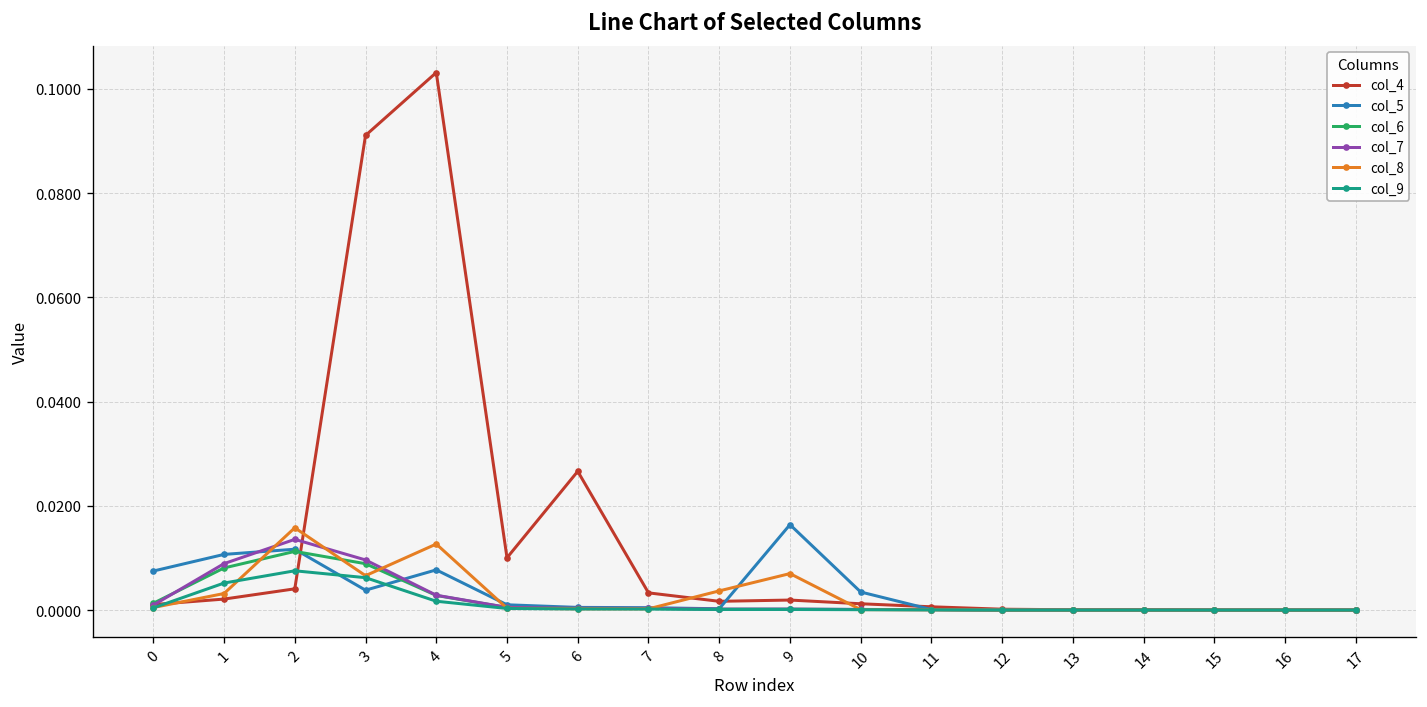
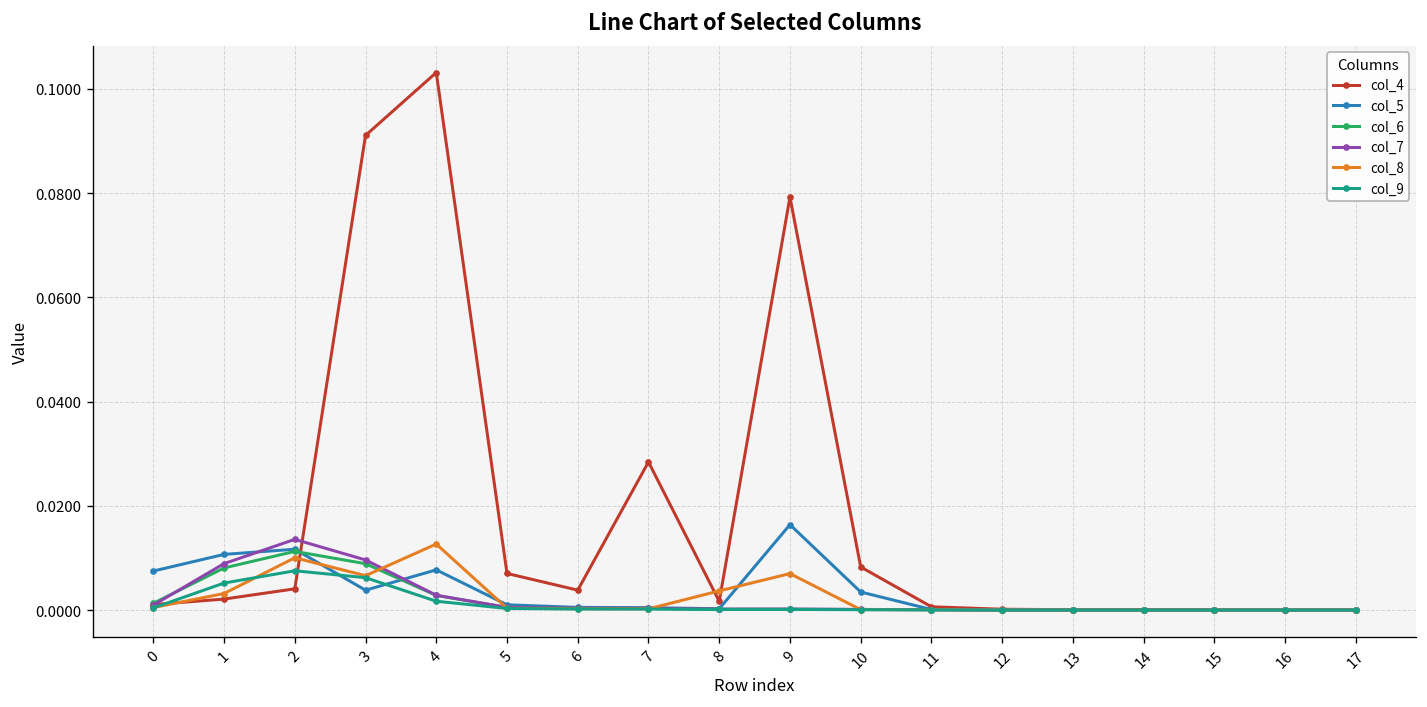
col_8, 2: 0.016 -> 0.010
col_4, 5: 0.010 -> 0.007
col_4, 6: 0.027 -> 0.004
col_4, 7: 0.003 -> 0.028
col_4, 9: 0.002 -> 0.079
col_4, 10: 0.001 -> 0.008
